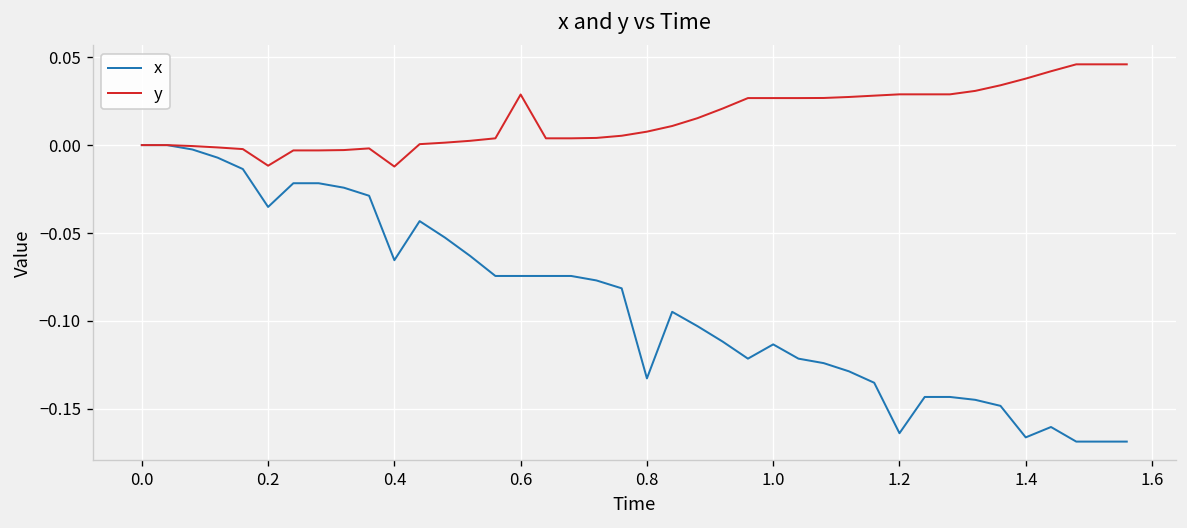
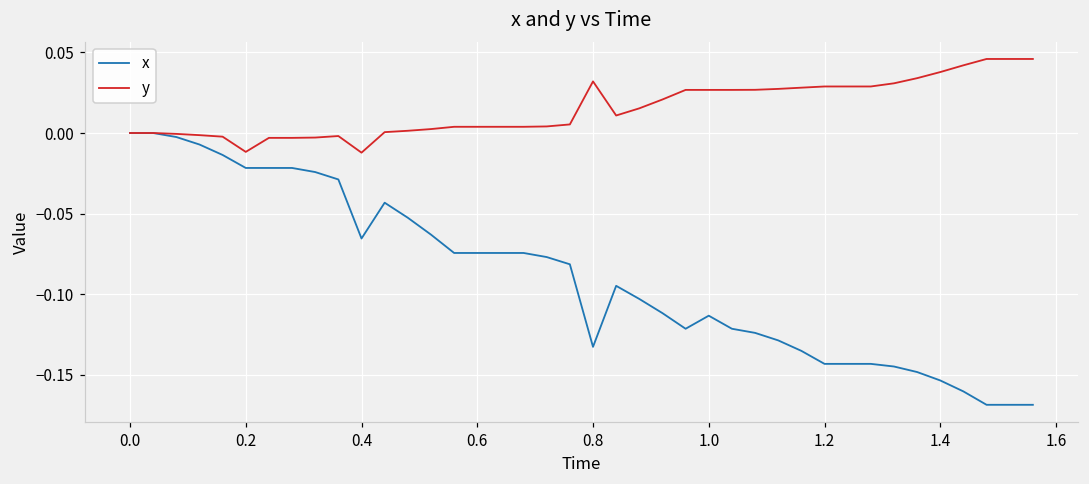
x, 0.2: -0.035 -> -0.022
y, 0.6: 0.029 -> 0.004
y, 0.8: 0.008 -> 0.032
x, 1.2: -0.164 -> -0.143
x, 1.4: -0.166 -> -0.154
